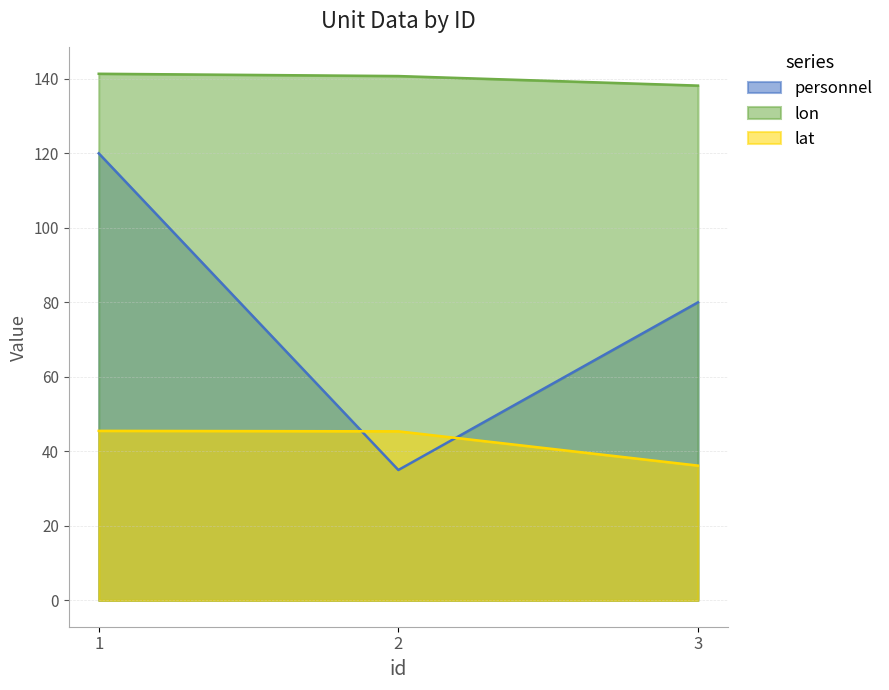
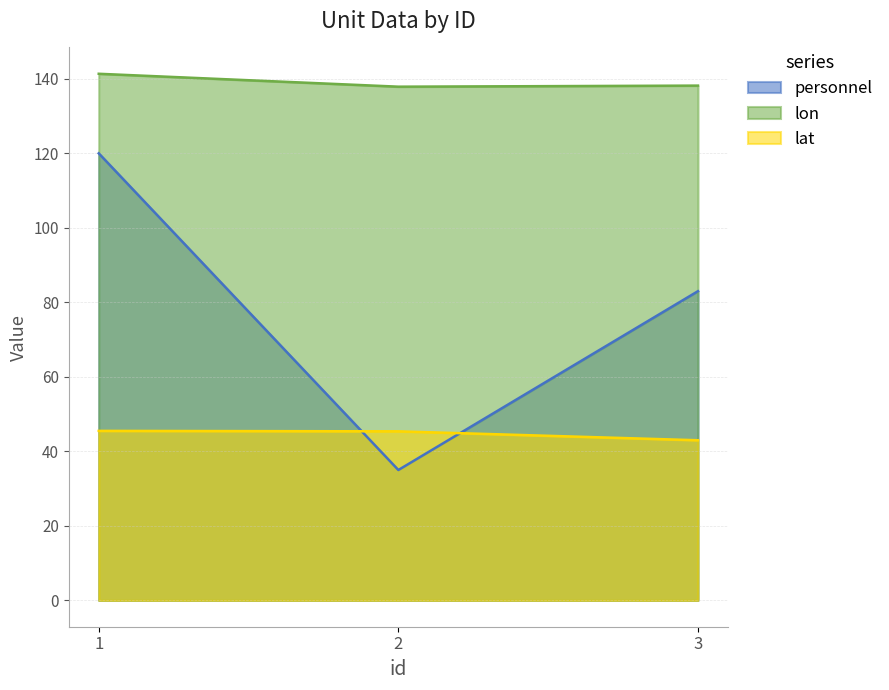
lon, 2: 141 -> 138
personnel, 3: 80 -> 83
lat, 3: 36 -> 43
